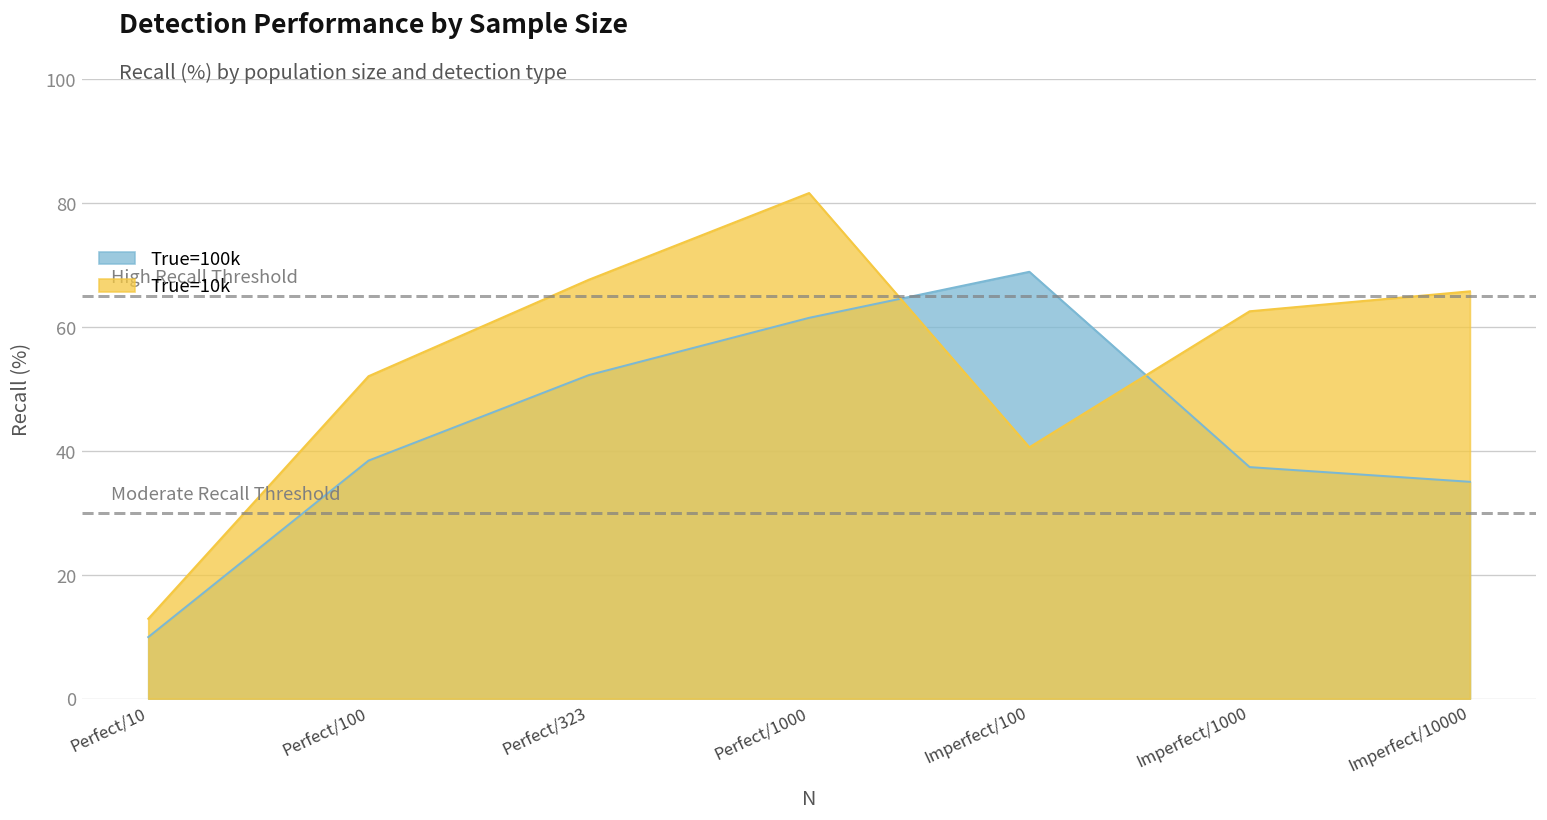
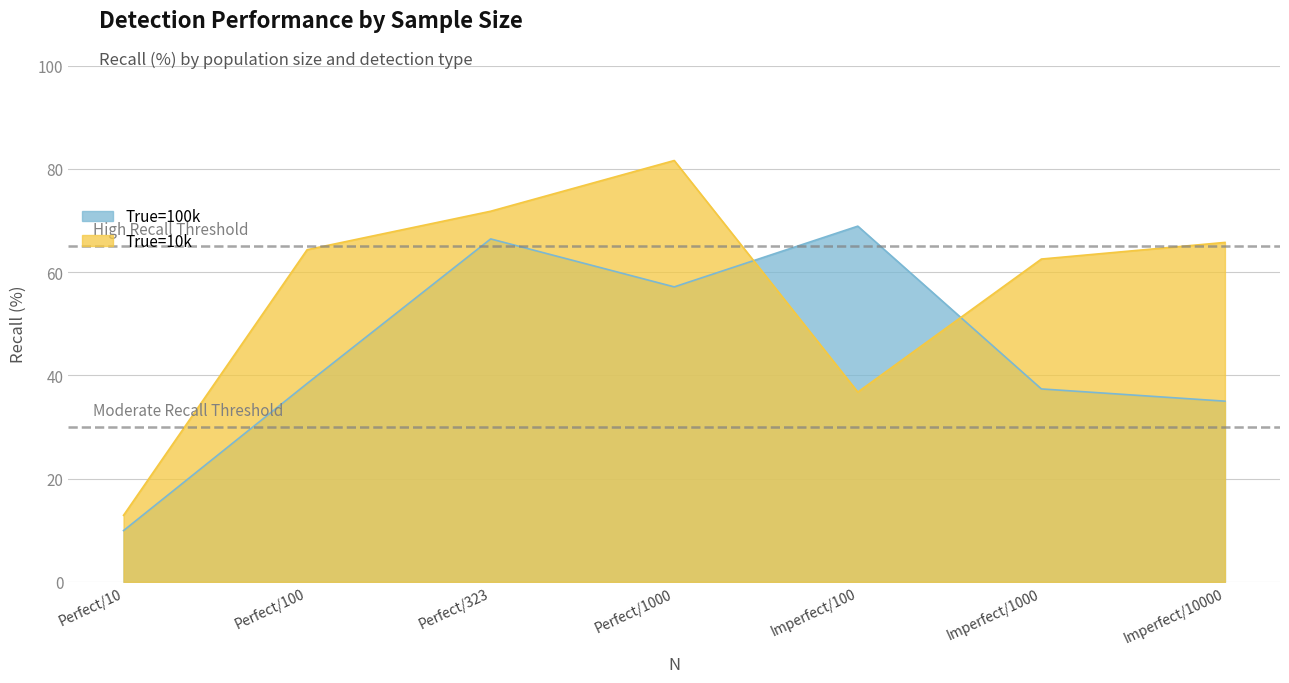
True=10k, Perfect/100: 52 -> 64
True=100k, Perfect/323: 52 -> 66
True=10k, Perfect/323: 68 -> 72
True=100k, Perfect/1000: 61 -> 57
True=10k, Imperfect/100: 41 -> 37
